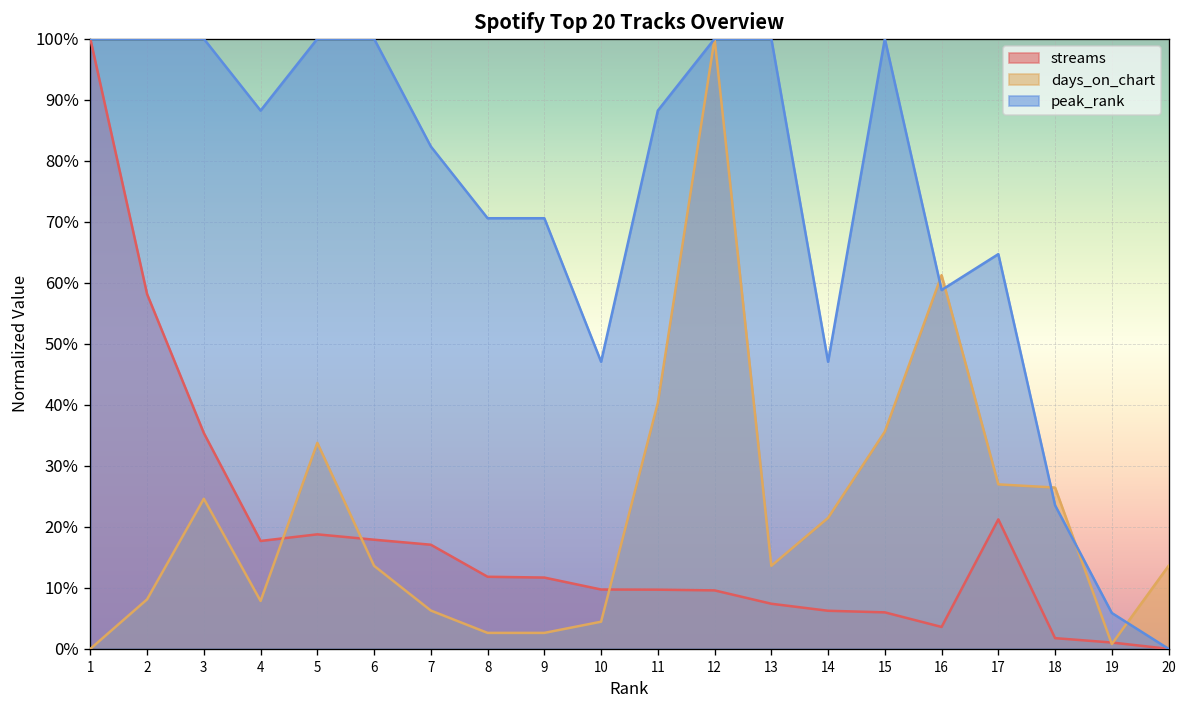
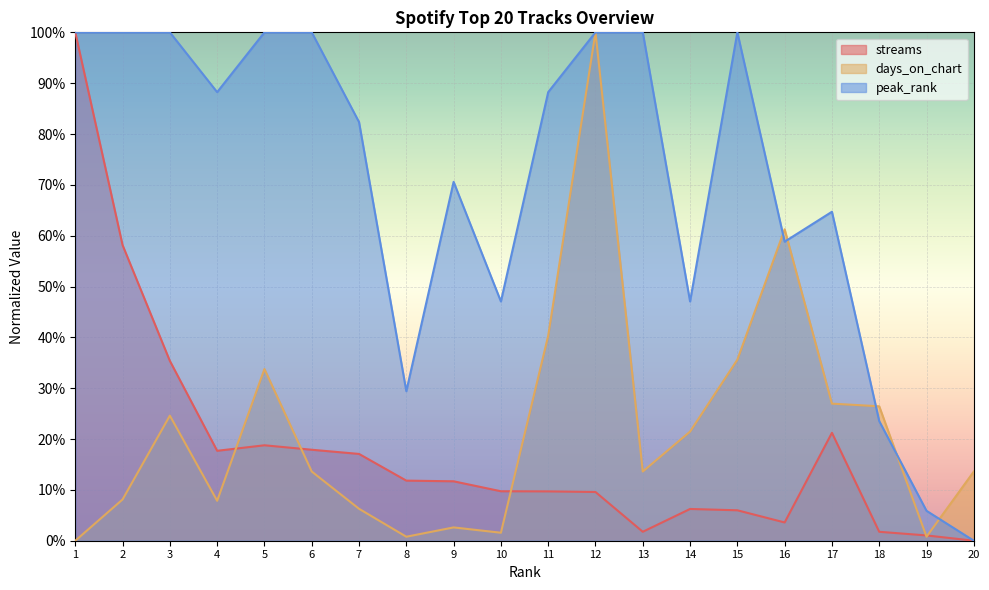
days_on_chart, 8: 3% -> 1%
peak_rank, 8: 71% -> 29%
days_on_chart, 10: 4% -> 2%
streams, 13: 7% -> 2%
